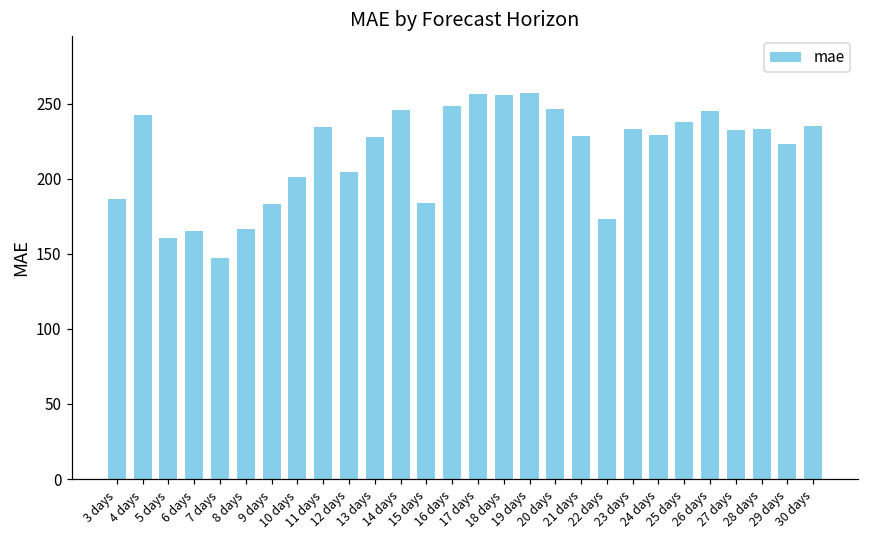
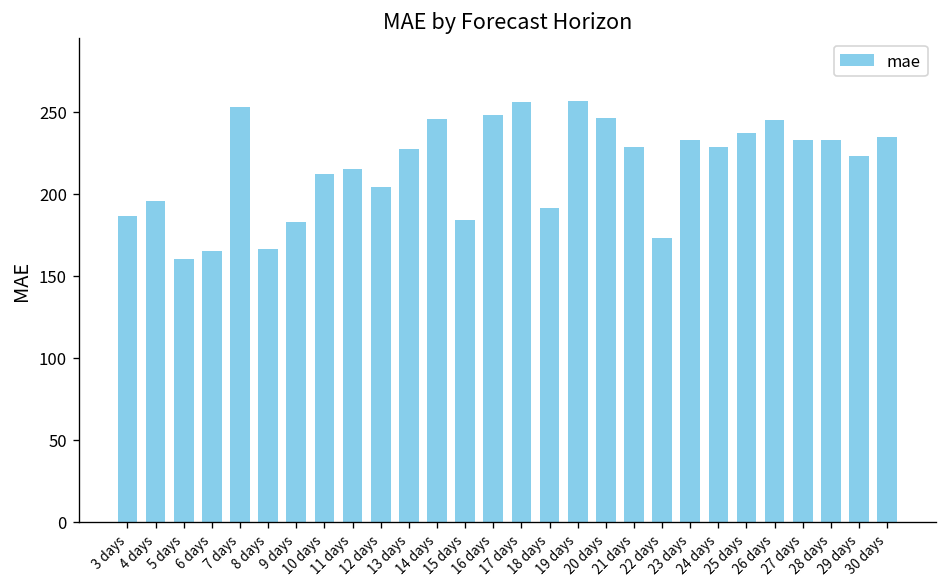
4 days: 242 -> 195
7 days: 147 -> 253
10 days: 201 -> 212
11 days: 234 -> 215
18 days: 256 -> 191
